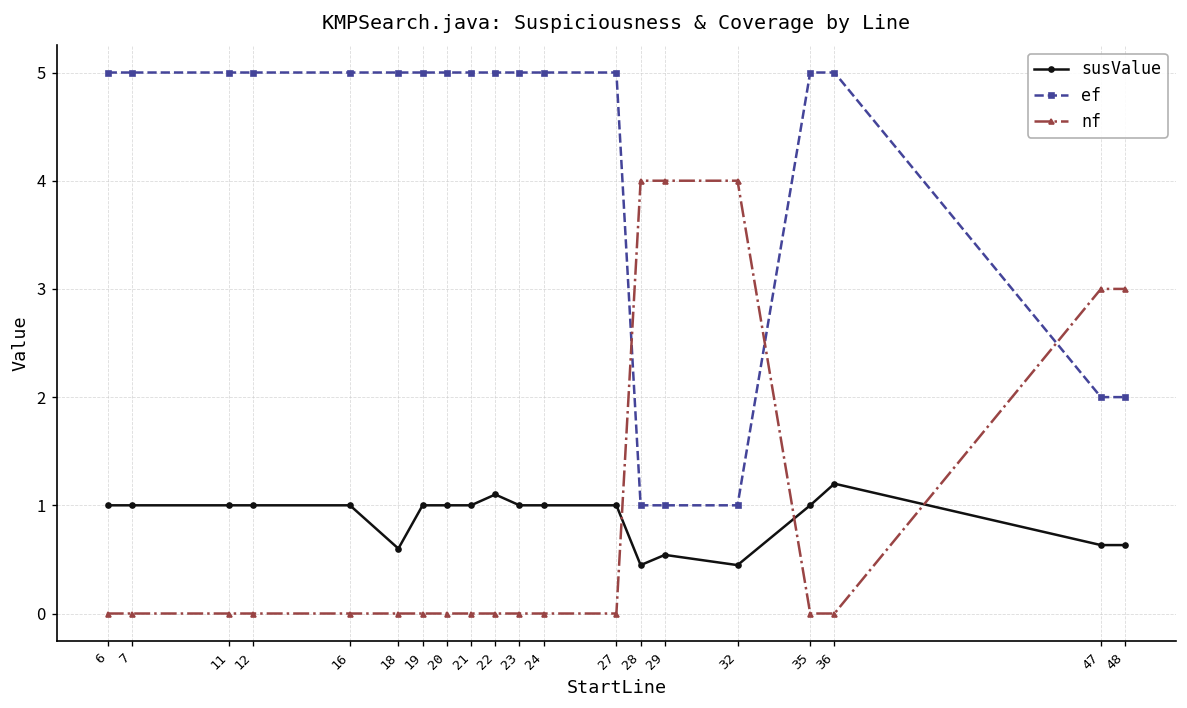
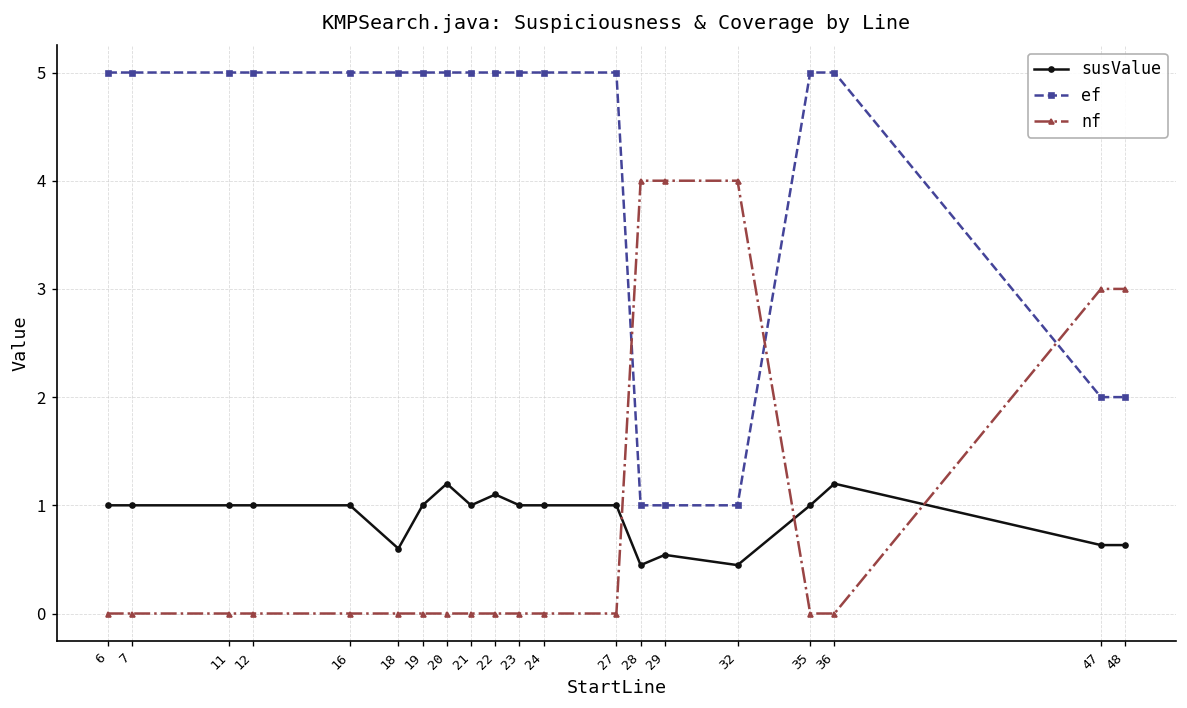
susValue, 20: 1.0 -> 1.2
